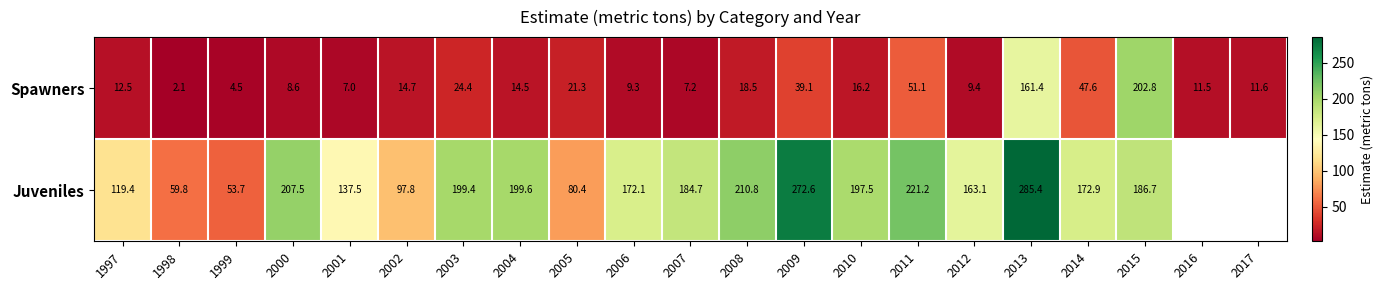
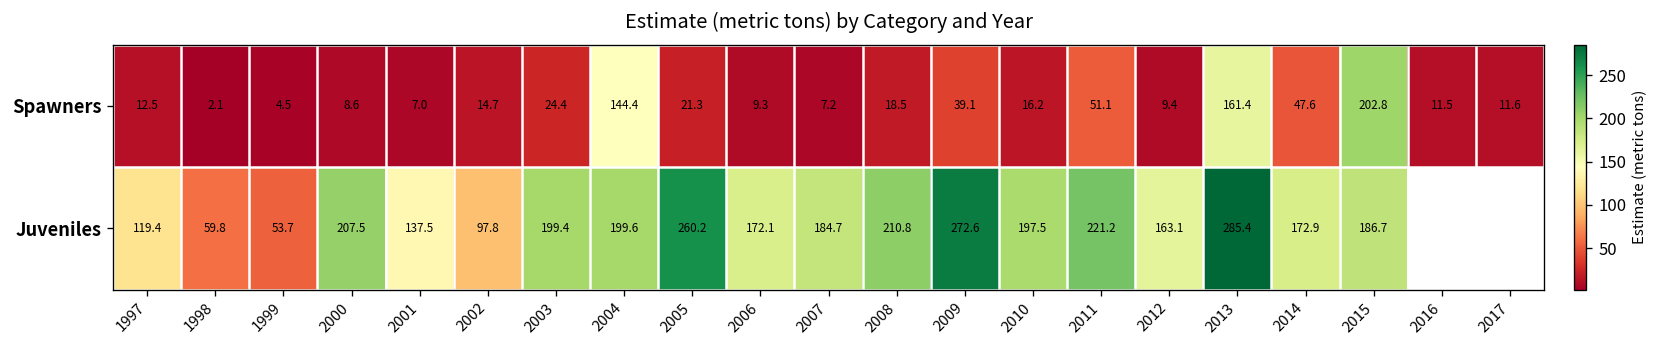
Spawners, 2004: 14.5 -> 144.4
Juveniles, 2005: 80.4 -> 260.2
